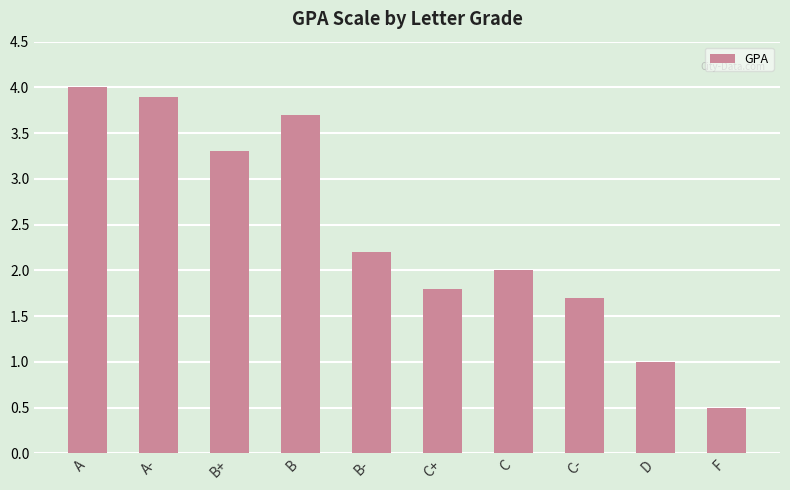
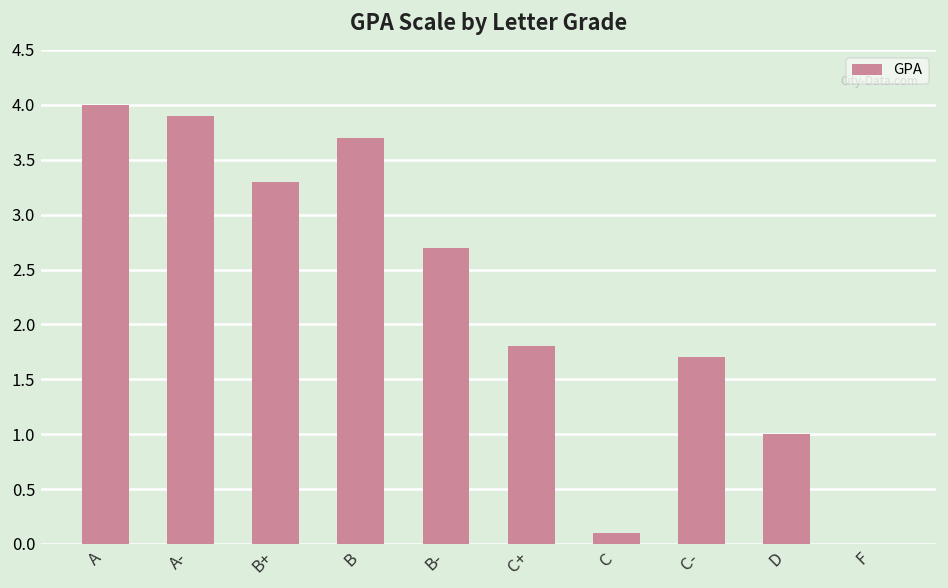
B-: 2.2 -> 2.7
C: 2.0 -> 0.1
F: 0.5 -> 0.0
